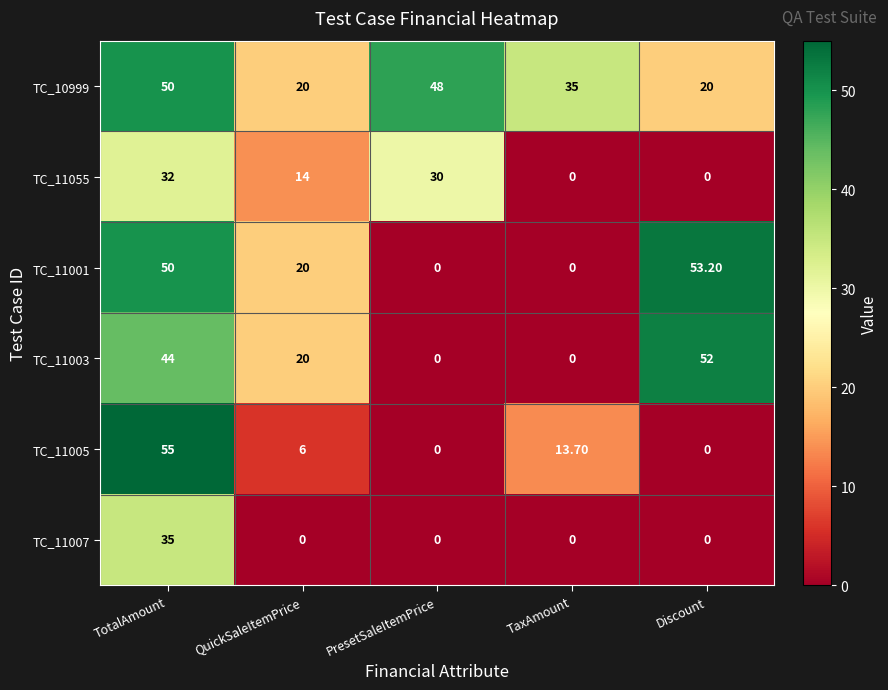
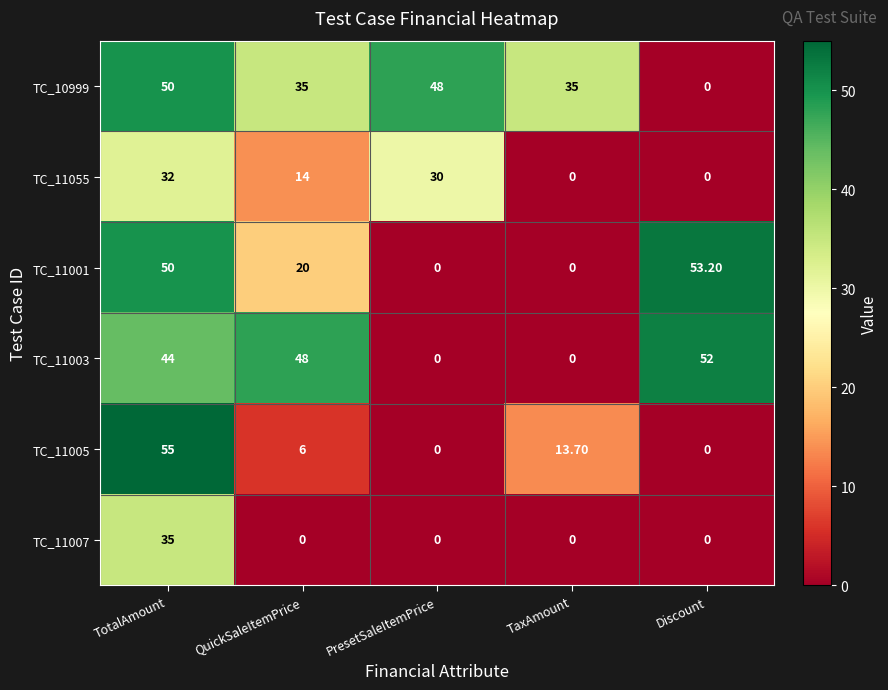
TC_10999, QuickSaleItemPrice: 20 -> 35
TC_10999, Discount: 20 -> 0
TC_11003, QuickSaleItemPrice: 20 -> 48
